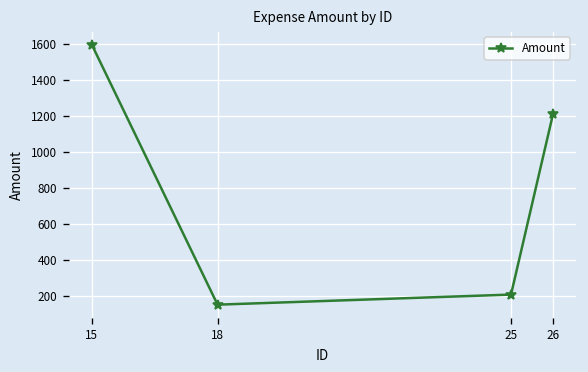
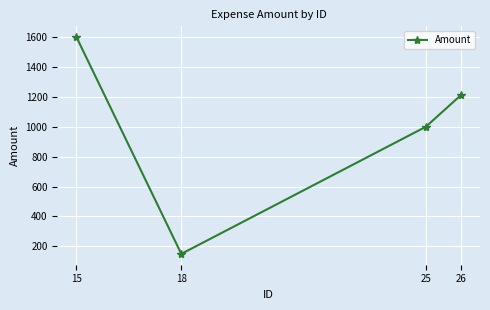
25: 210 -> 1000
